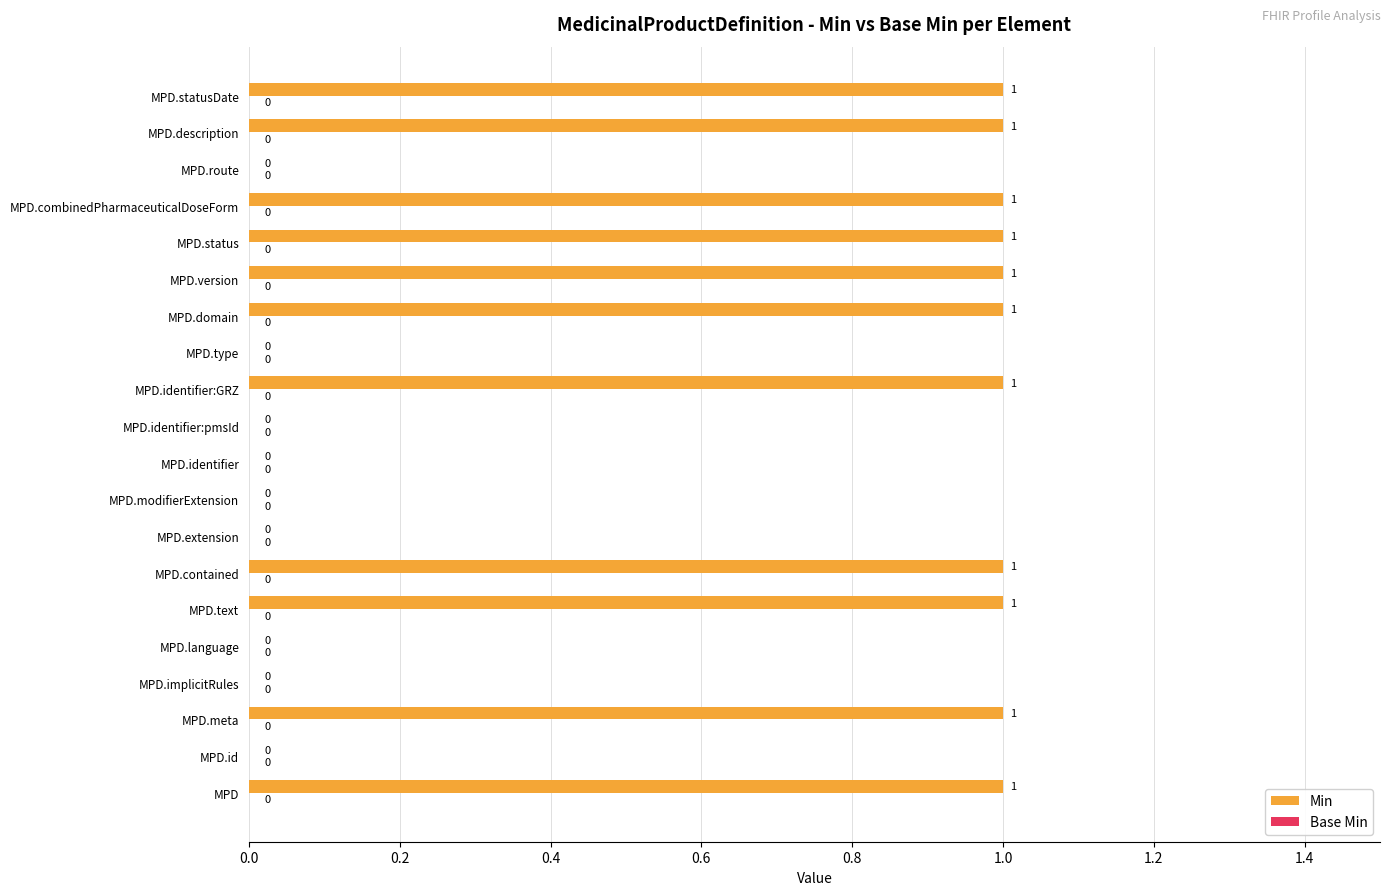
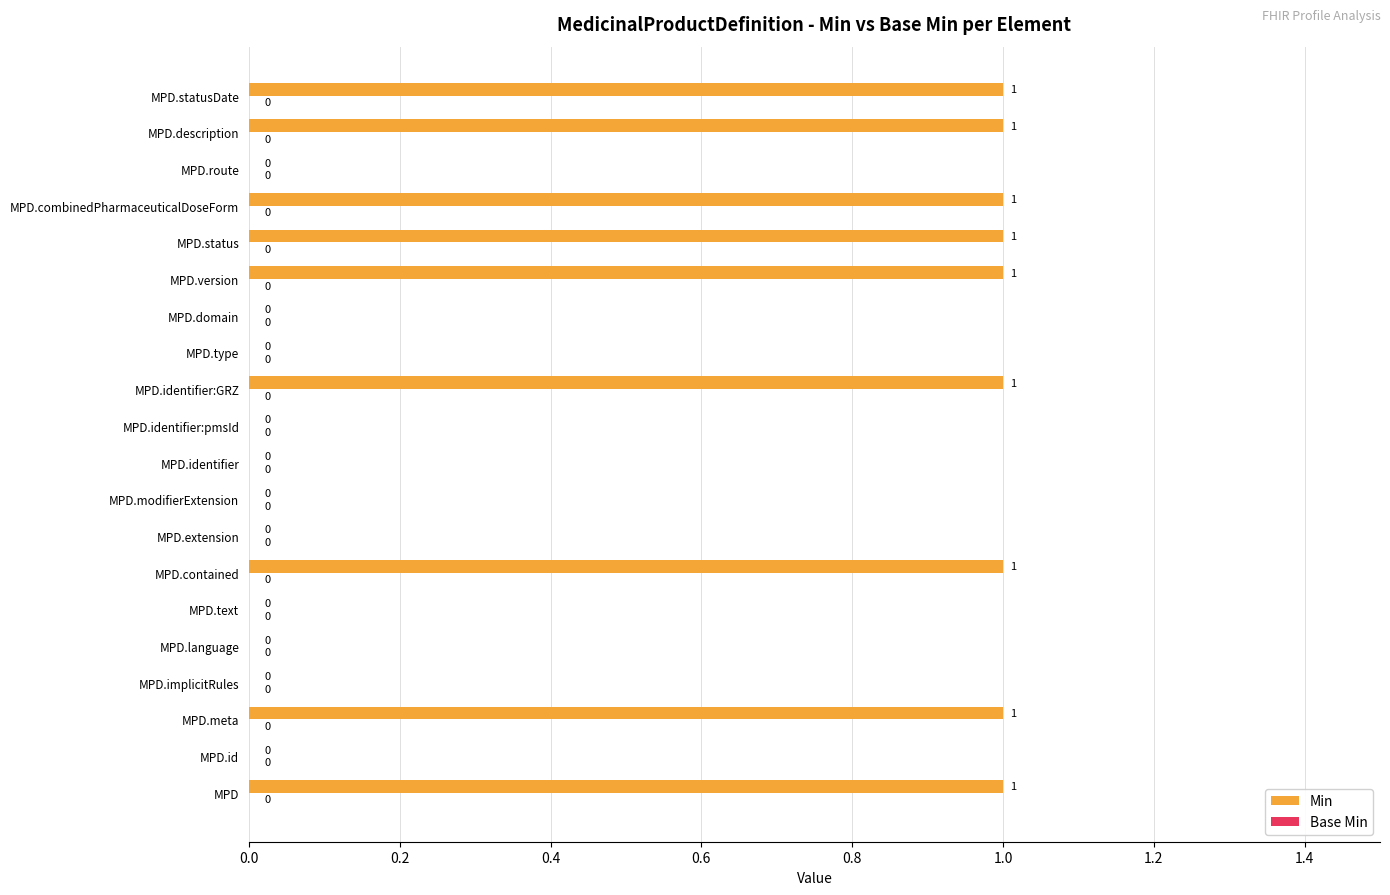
Min, MPD.domain: 1 -> 0
Min, MPD.text: 1 -> 0
